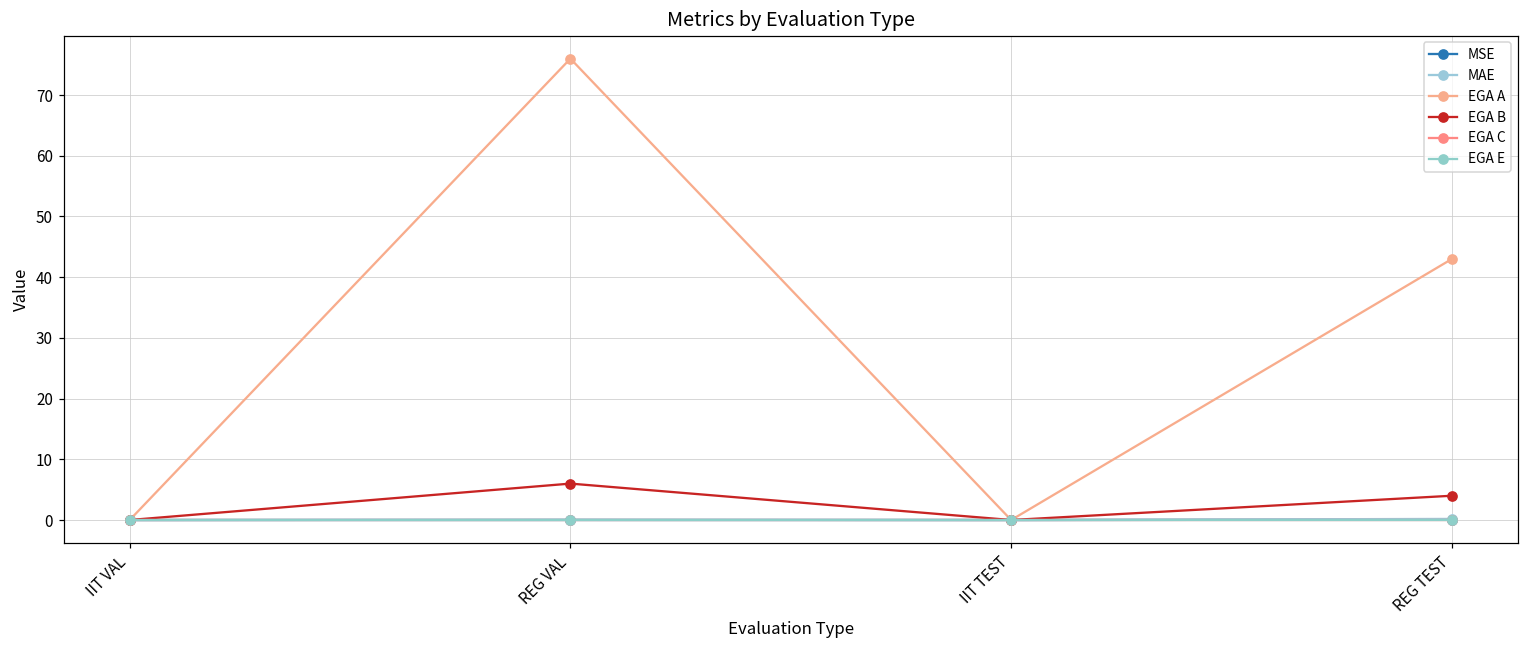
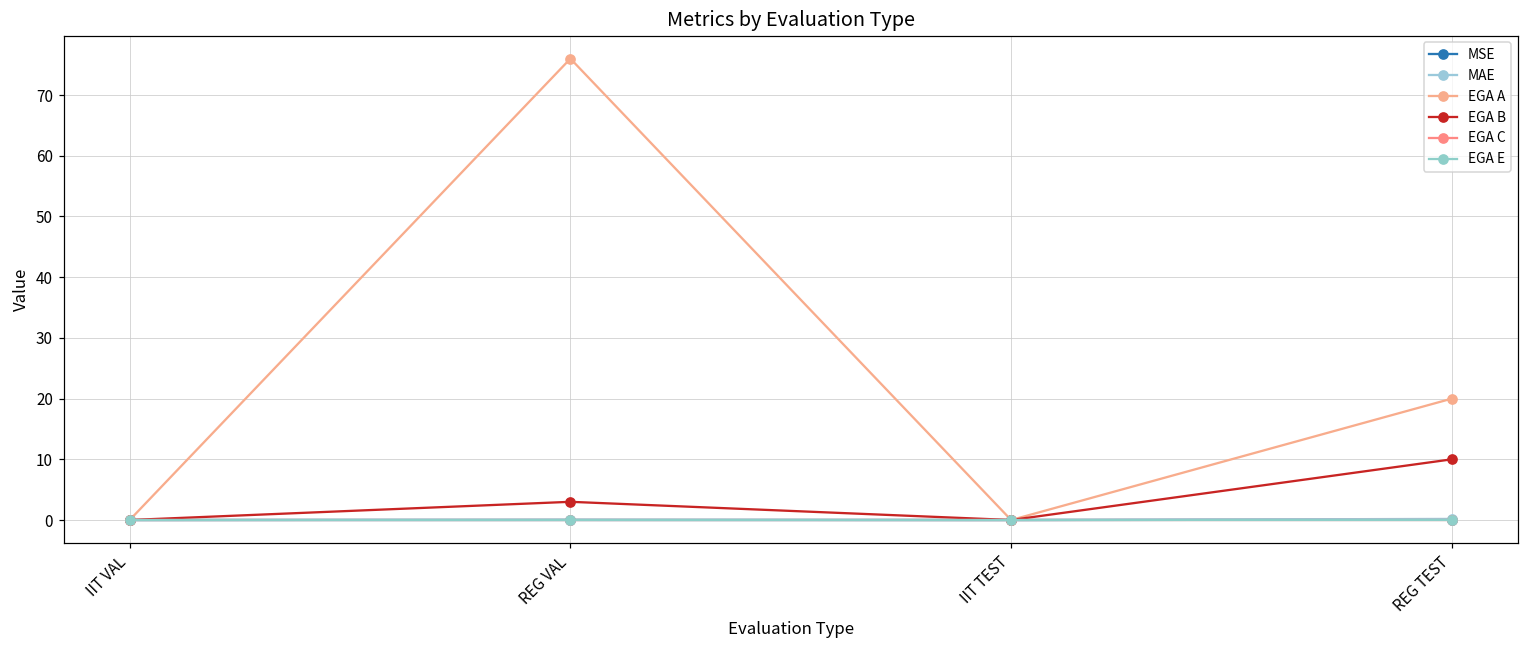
EGA B, REG VAL: 6 -> 3
EGA A, REG TEST: 43 -> 20
EGA B, REG TEST: 4 -> 10
